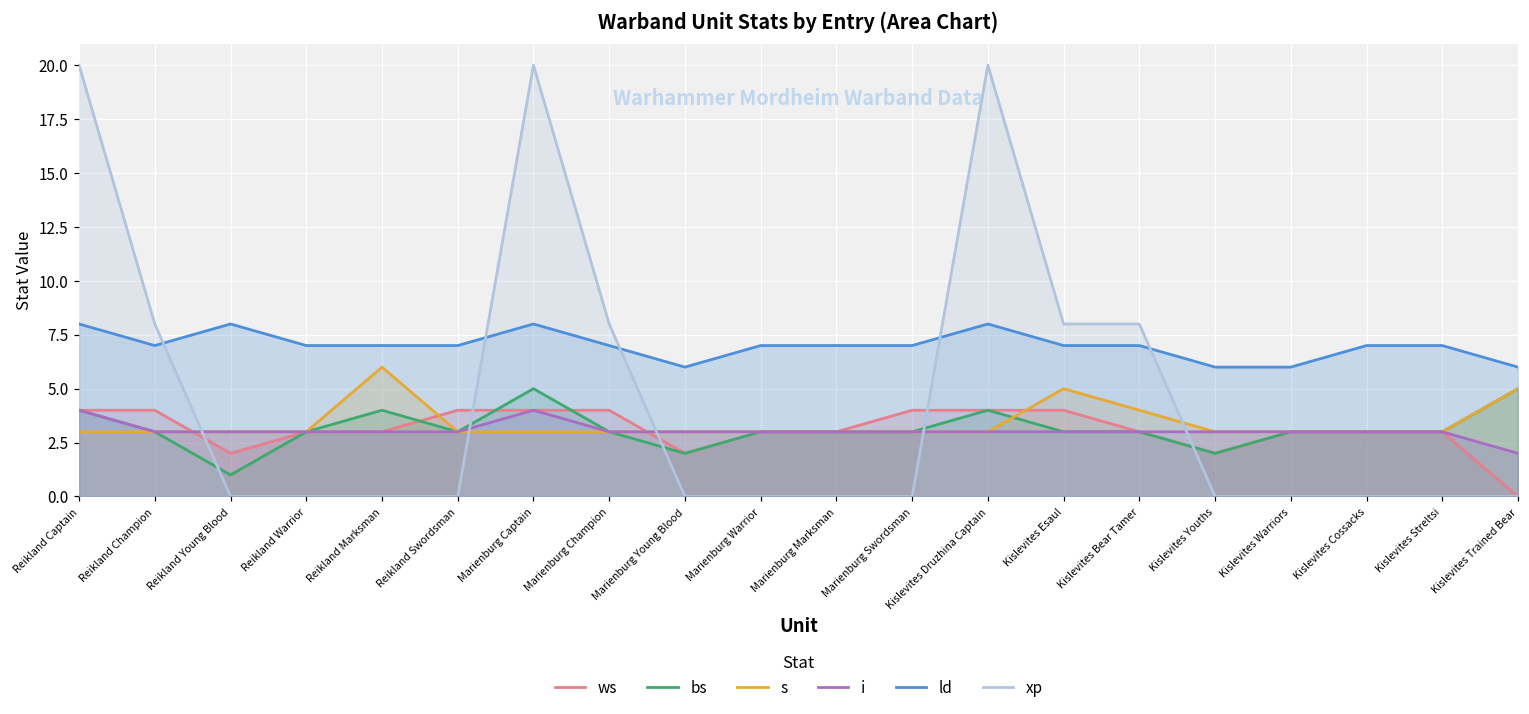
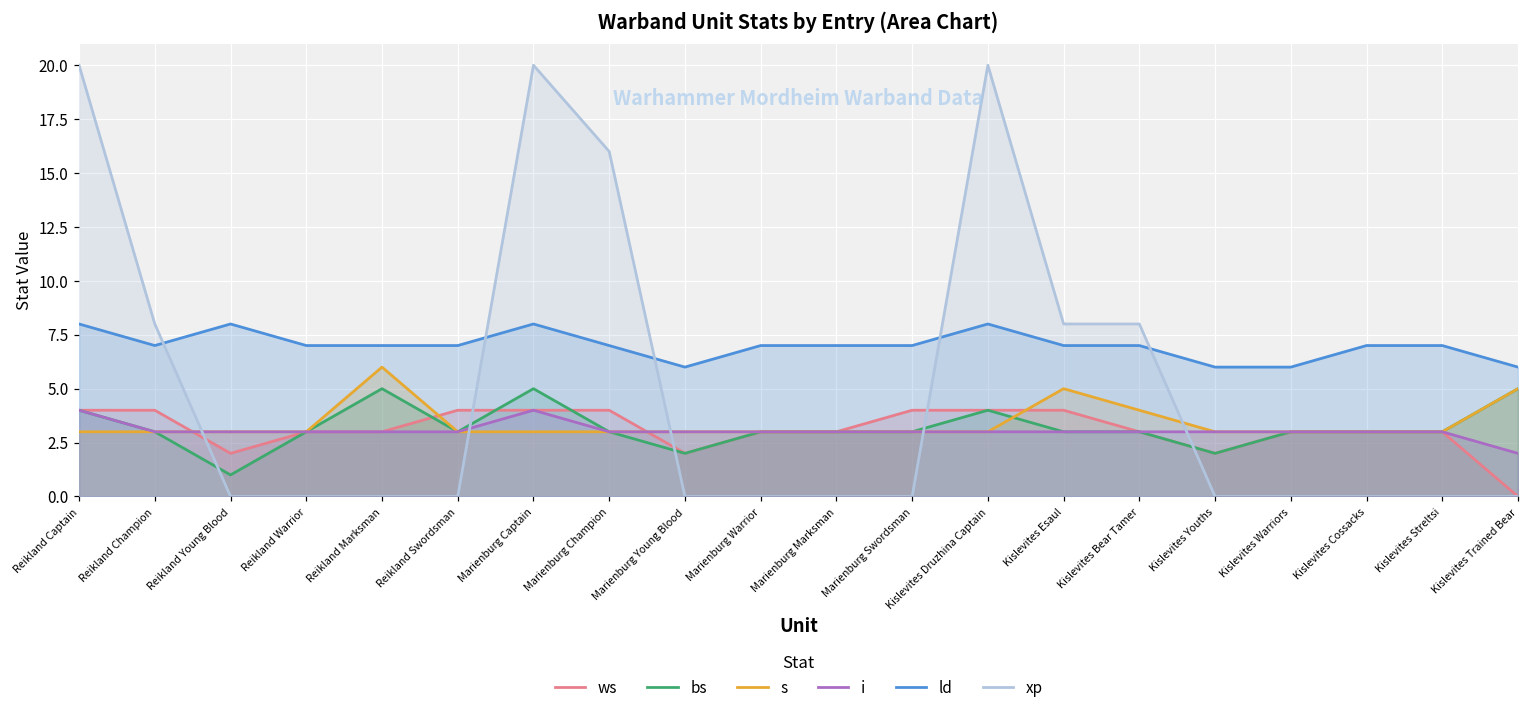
bs, Reikland Marksman: 4 -> 5
xp, Marienburg Champion: 8 -> 16
